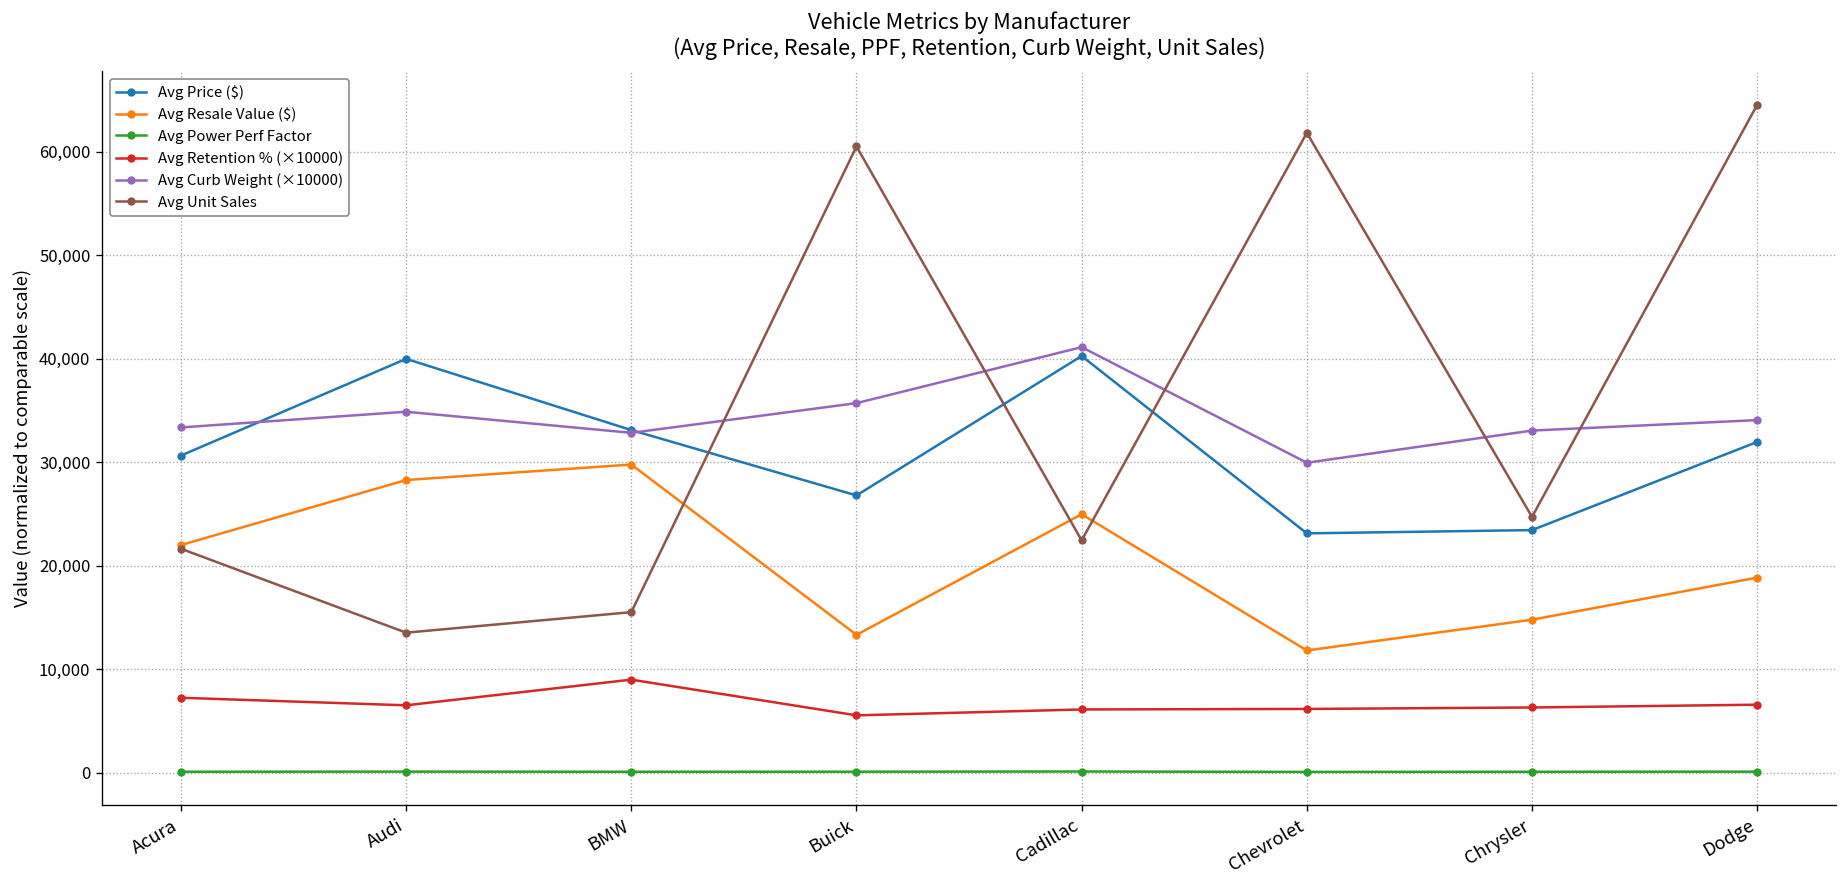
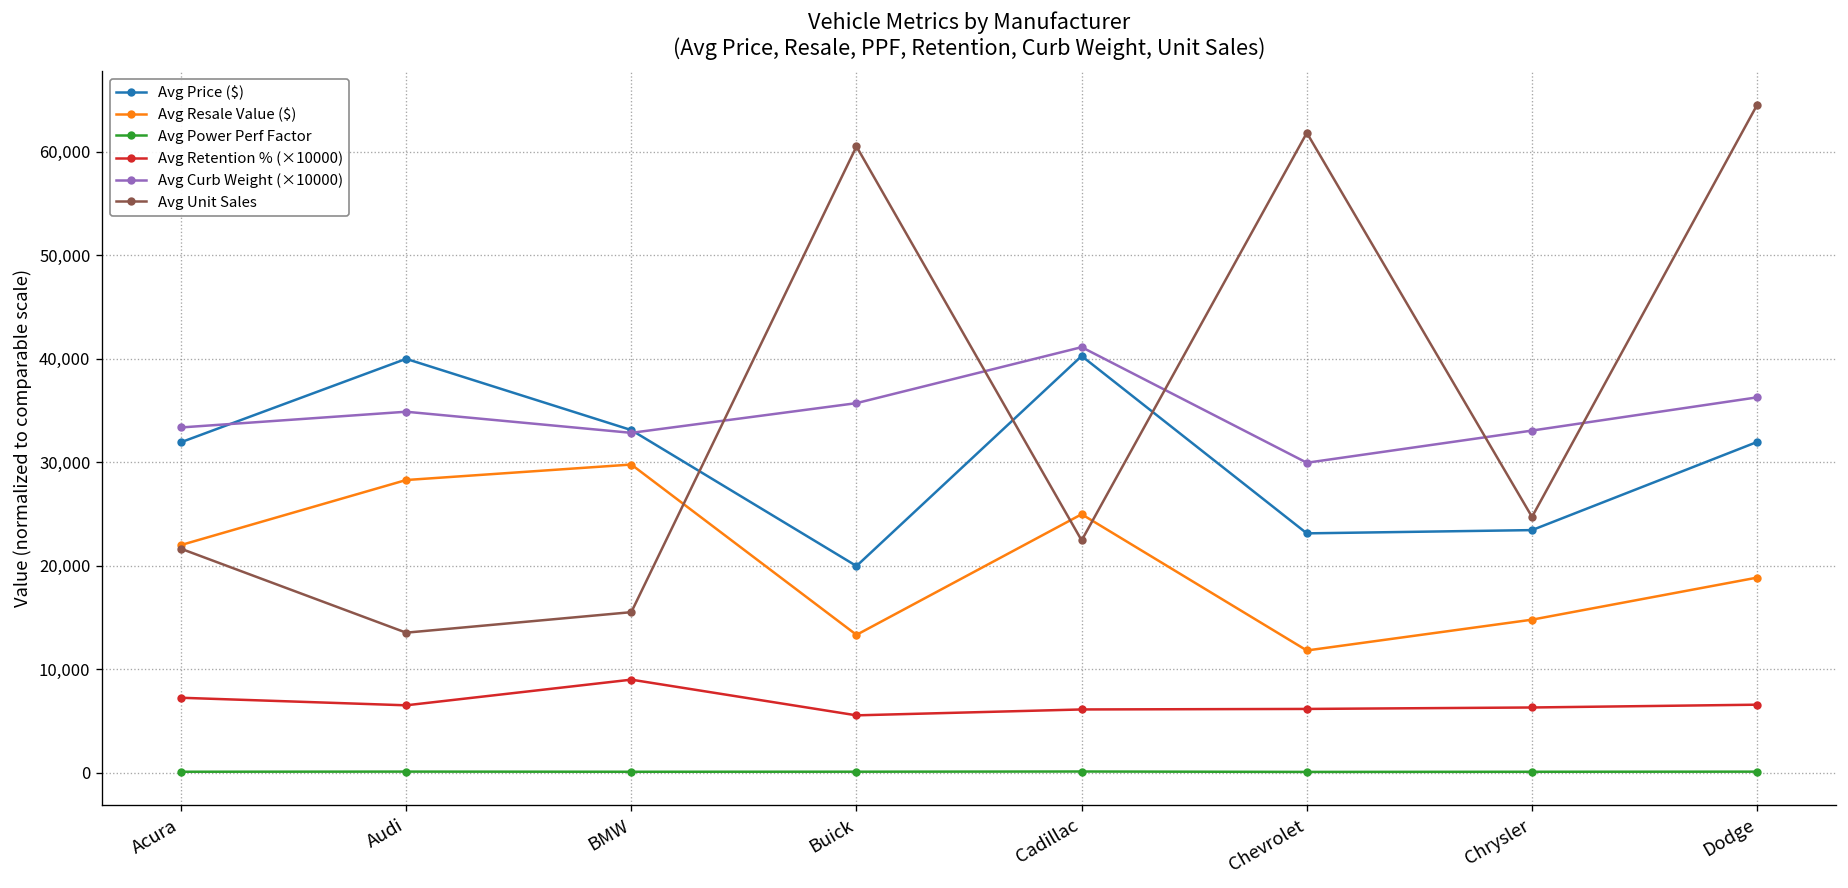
Avg Price ($), Acura: 31,000 -> 32,000
Avg Price ($), Buick: 27,000 -> 20,000
Avg Curb Weight (×10000), Dodge: 34,000 -> 36,000
